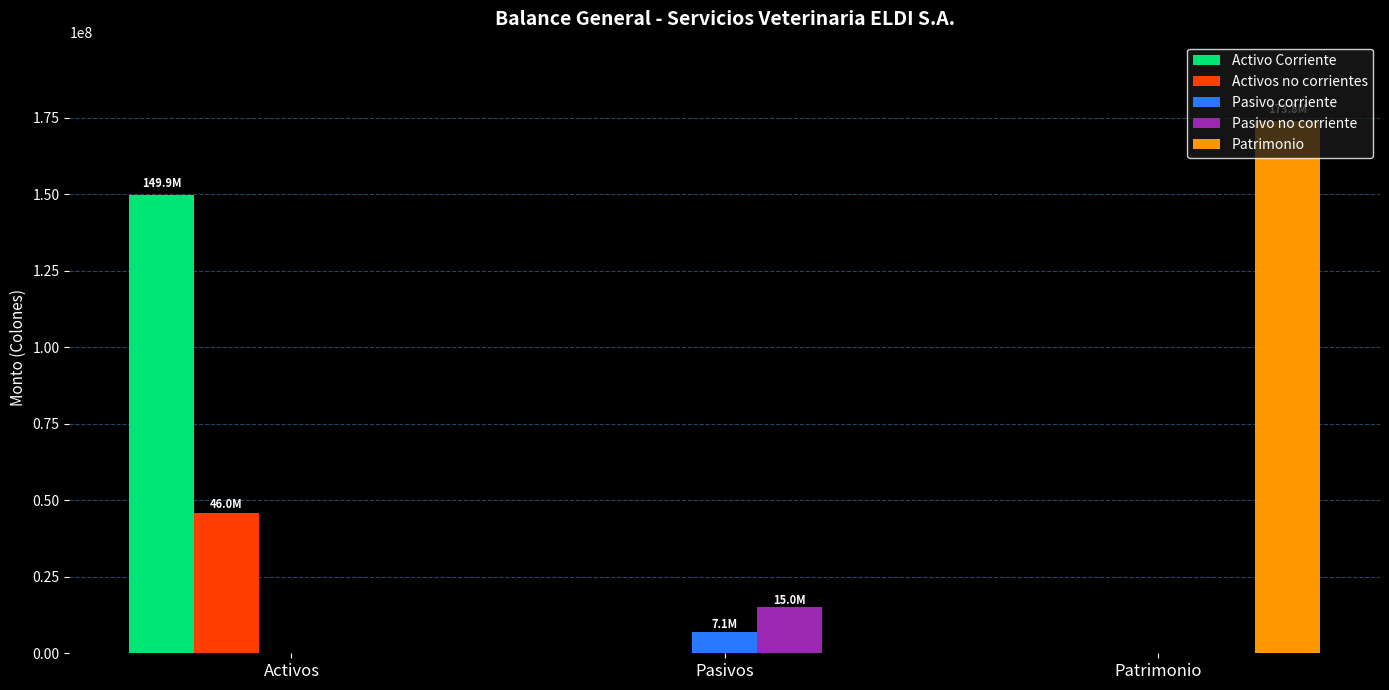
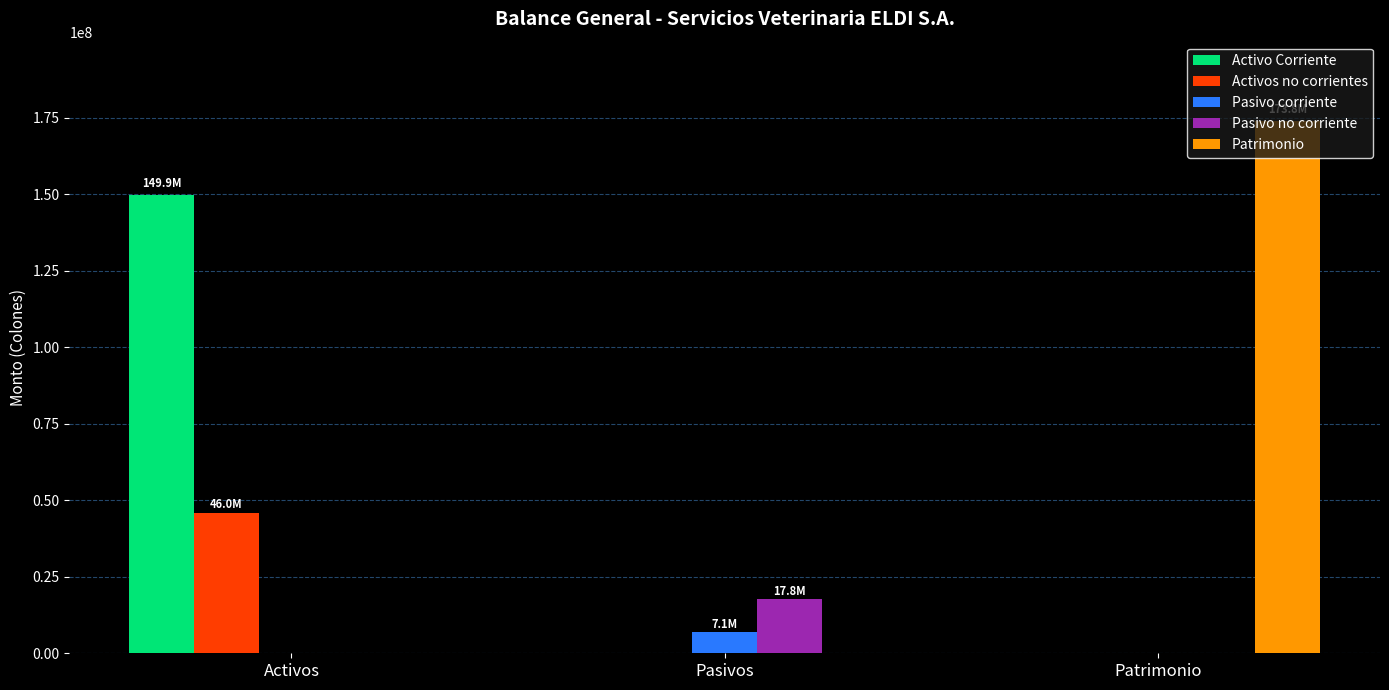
Pasivo no corriente, Pasivos: 15.0M -> 17.8M
